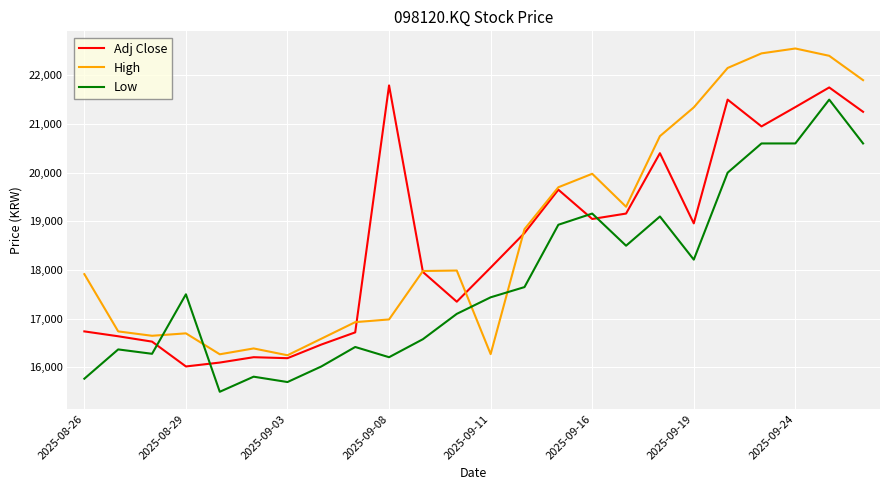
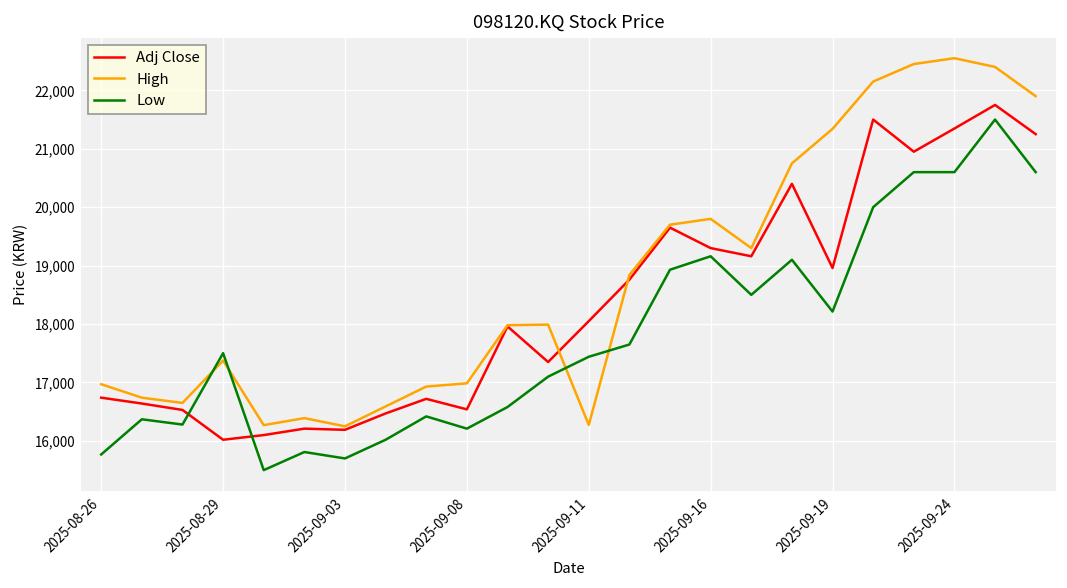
High, 2025-08-26: 17,900 -> 17,000
High, 2025-08-29: 16,700 -> 17,400
Adj Close, 2025-09-08: 21,800 -> 16,500
Adj Close, 2025-09-16: 19,000 -> 19,300
High, 2025-09-16: 20,000 -> 19,800
